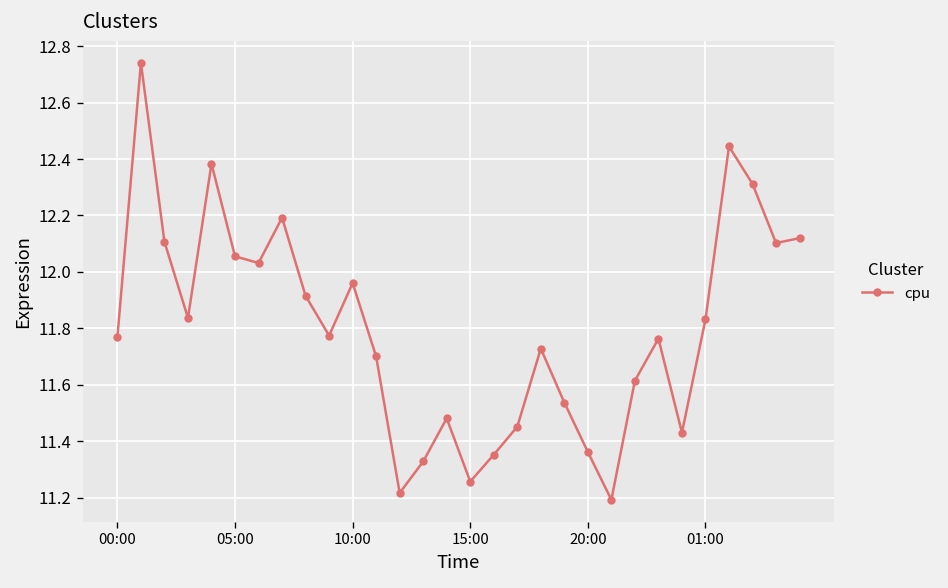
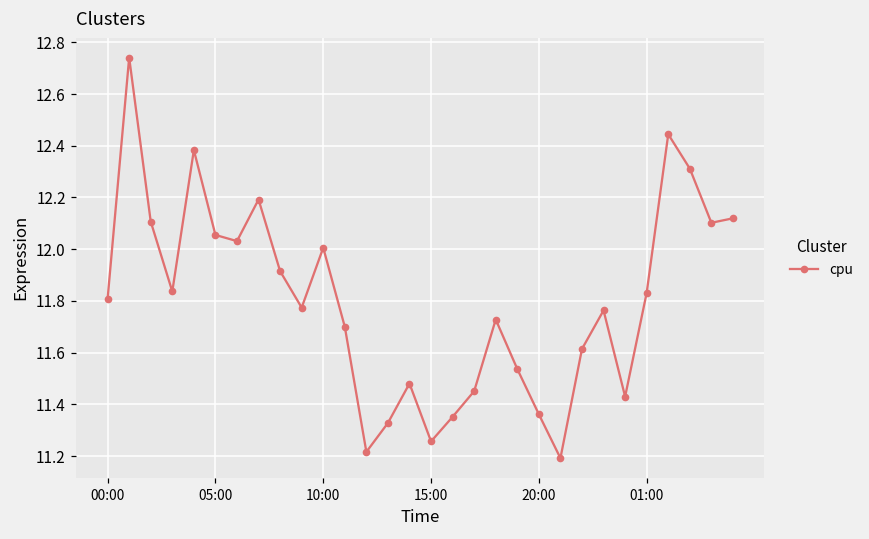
00:00: 11.77 -> 11.81
10:00: 11.96 -> 12.01
